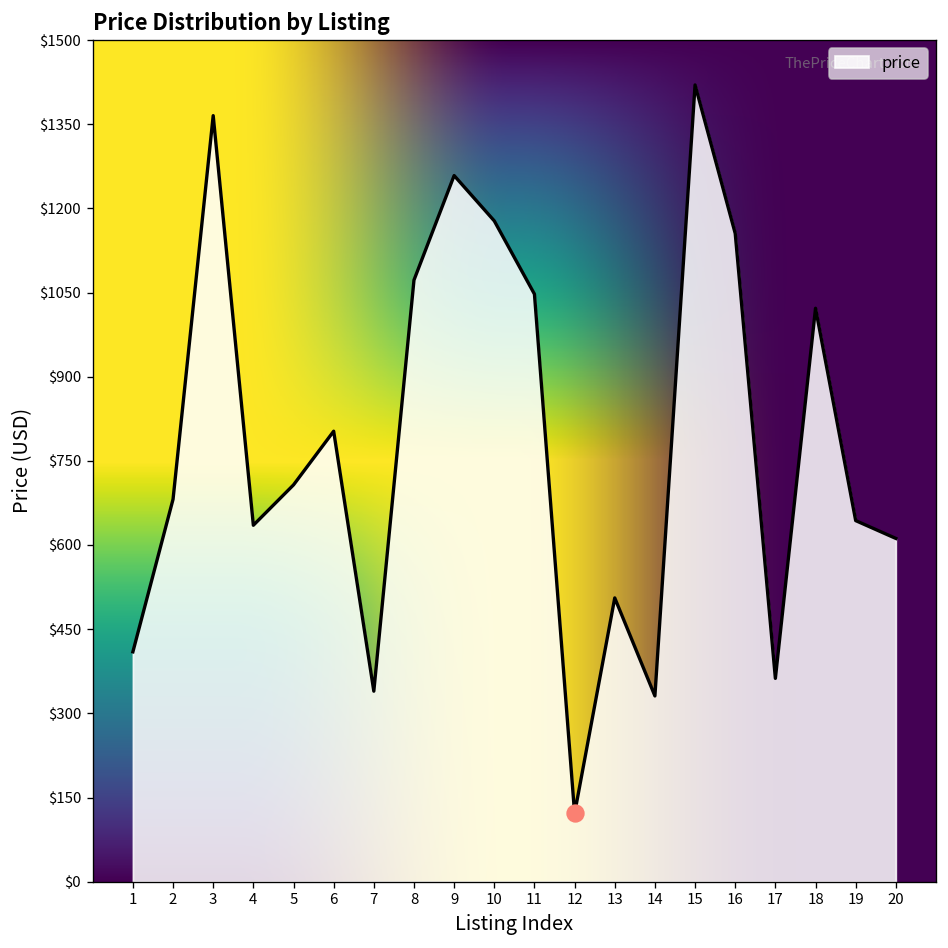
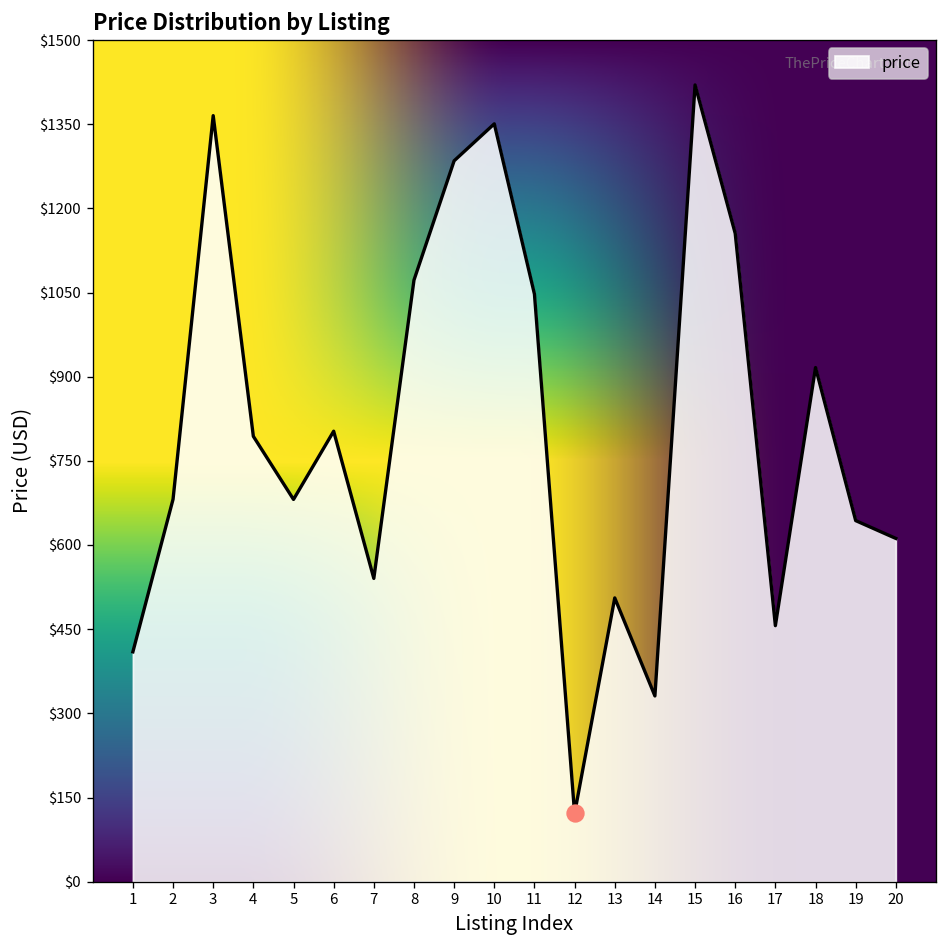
price, 4: $640 -> $790
price, 5: $710 -> $680
price, 7: $340 -> $540
price, 9: $1260 -> $1280
price, 10: $1180 -> $1350
price, 17: $360 -> $460
price, 18: $1020 -> $920
